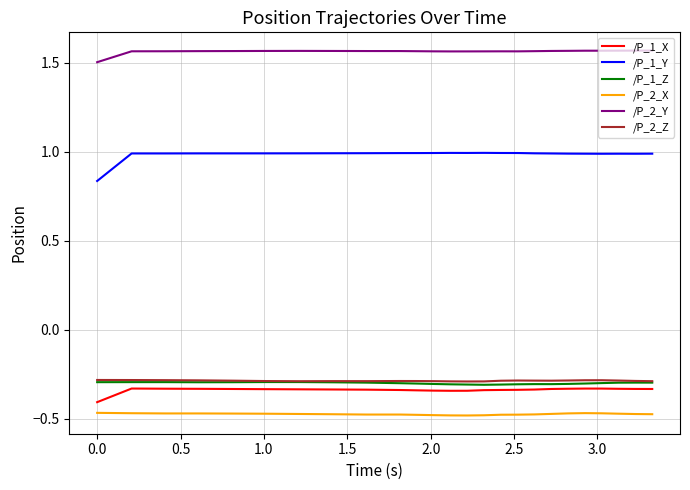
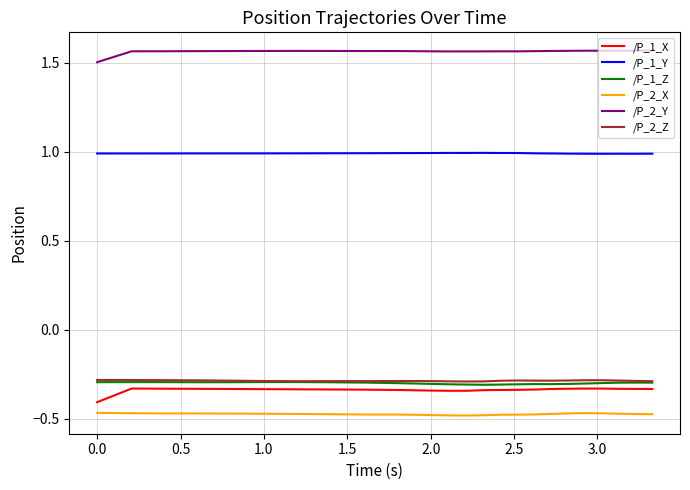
/P_1_Y, 0.0: 0.84 -> 0.99
